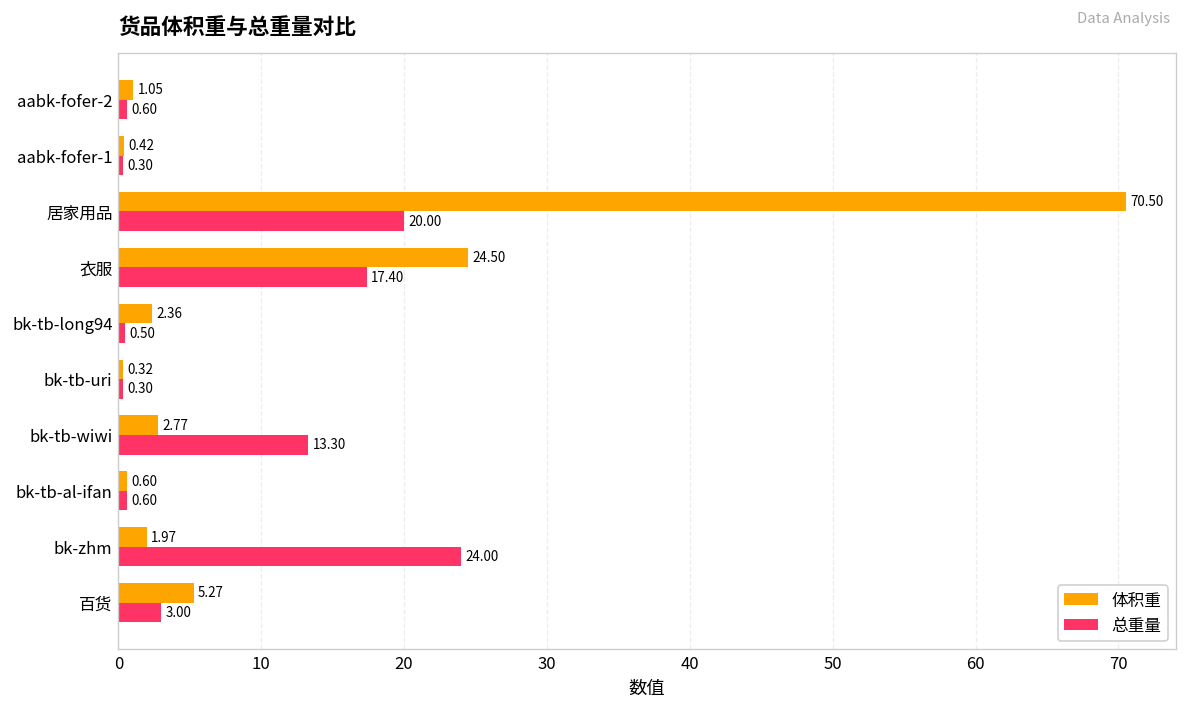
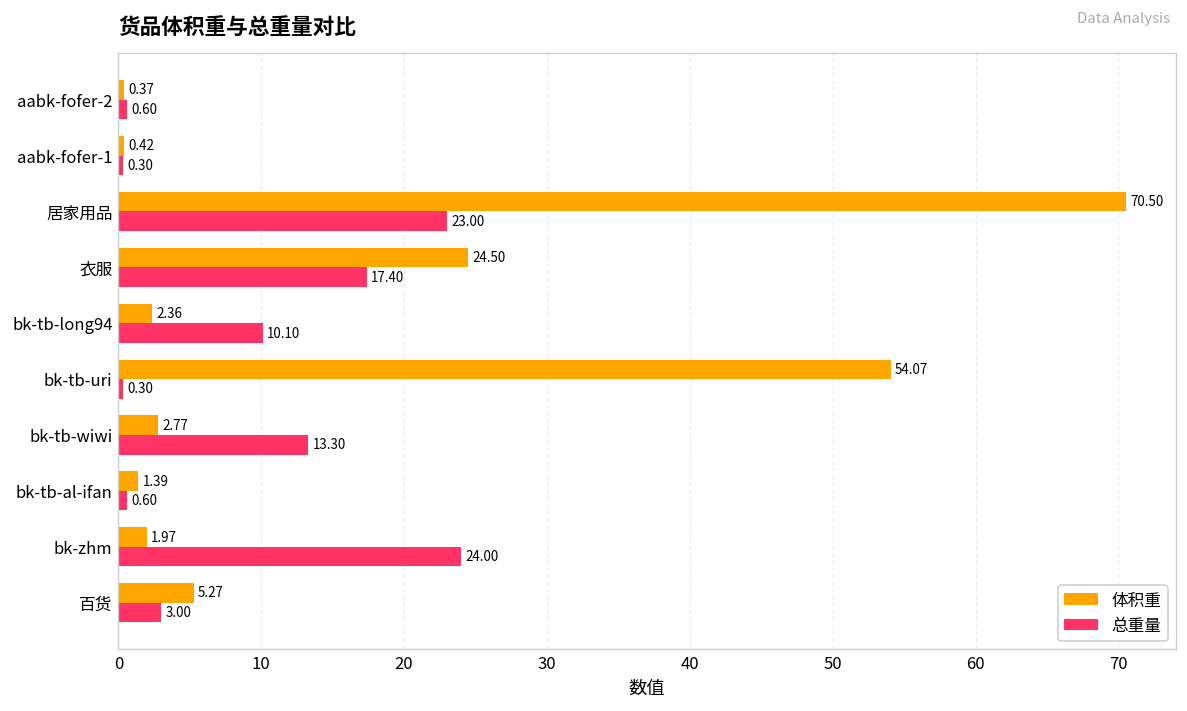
体积重, aabk-fofer-2: 1.05 -> 0.37
总重量, 居家用品: 20.00 -> 23.00
总重量, bk-tb-long94: 0.50 -> 10.10
体积重, bk-tb-uri: 0.32 -> 54.07
体积重, bk-tb-al-ifan: 0.60 -> 1.39
